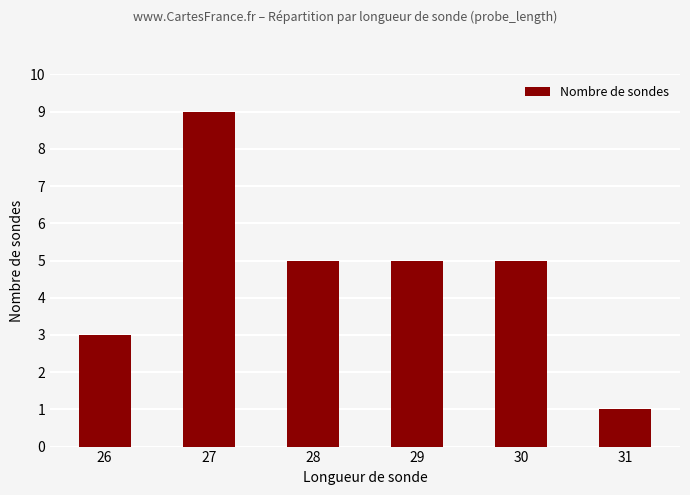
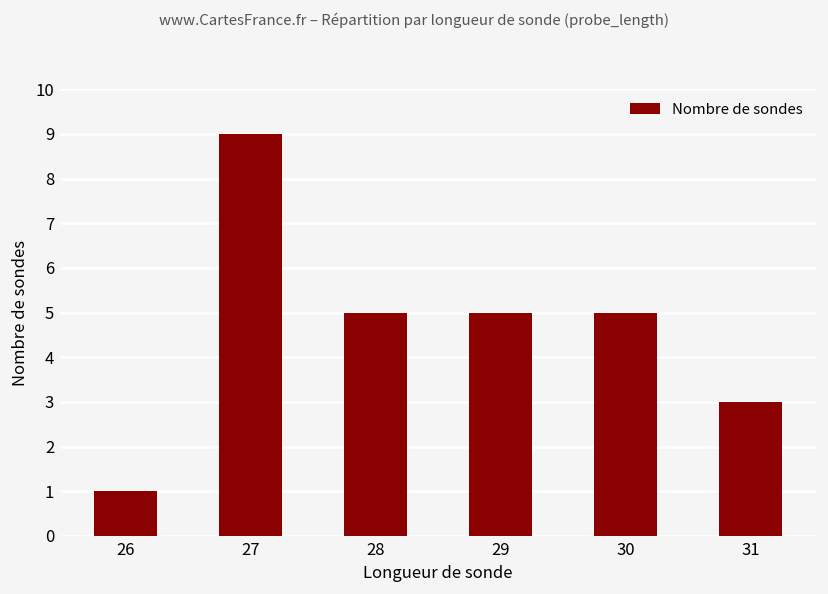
26: 3 -> 1
31: 1 -> 3
